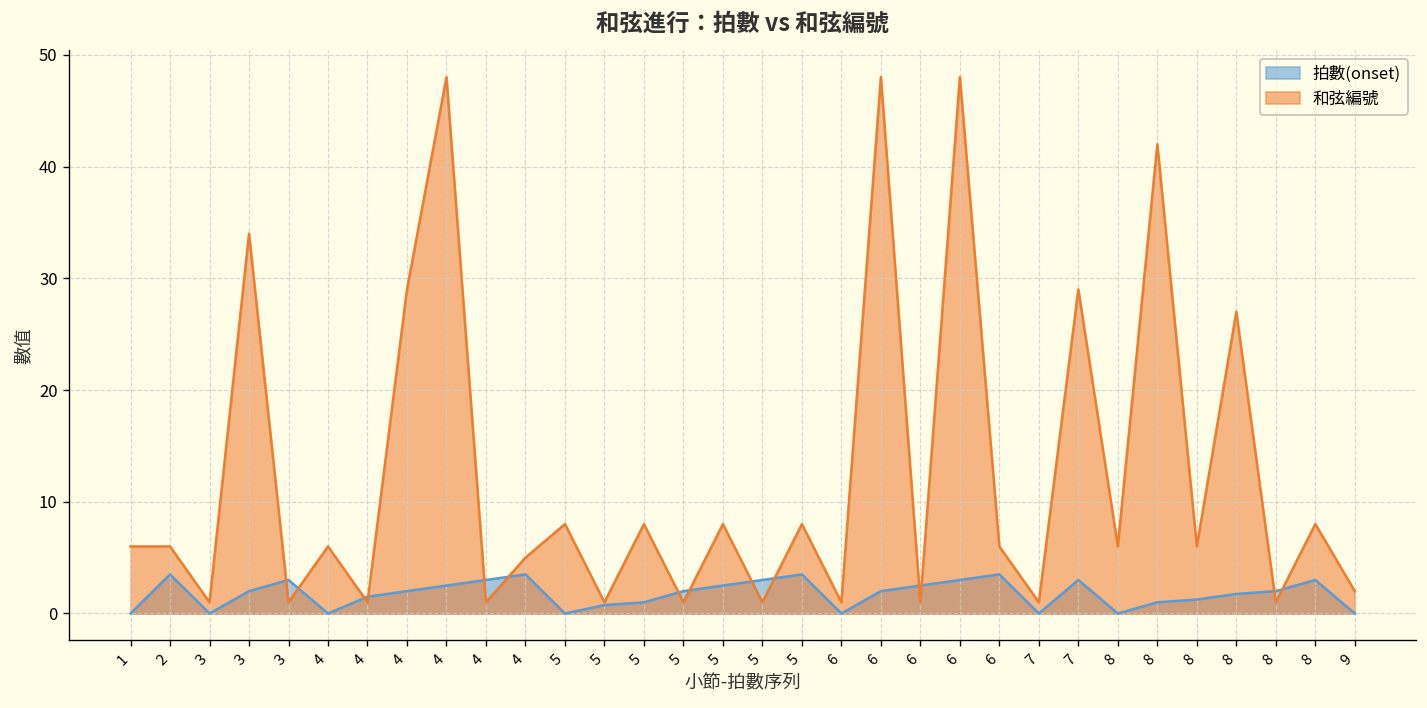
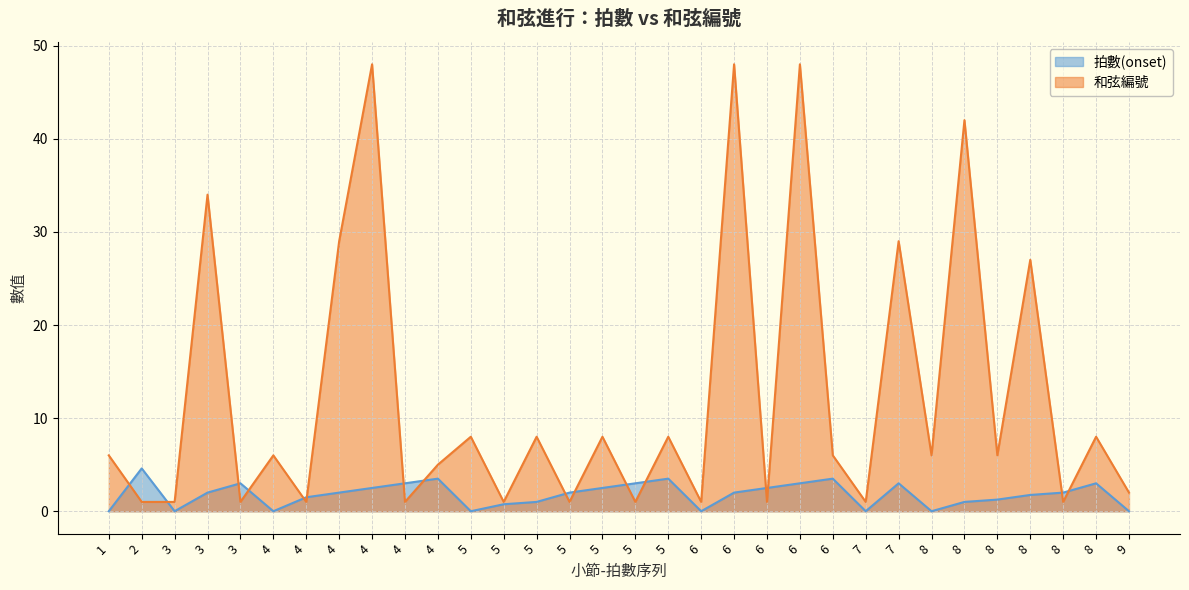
拍數(onset), 2: 4 -> 5
和弦編號, 2: 6 -> 1
